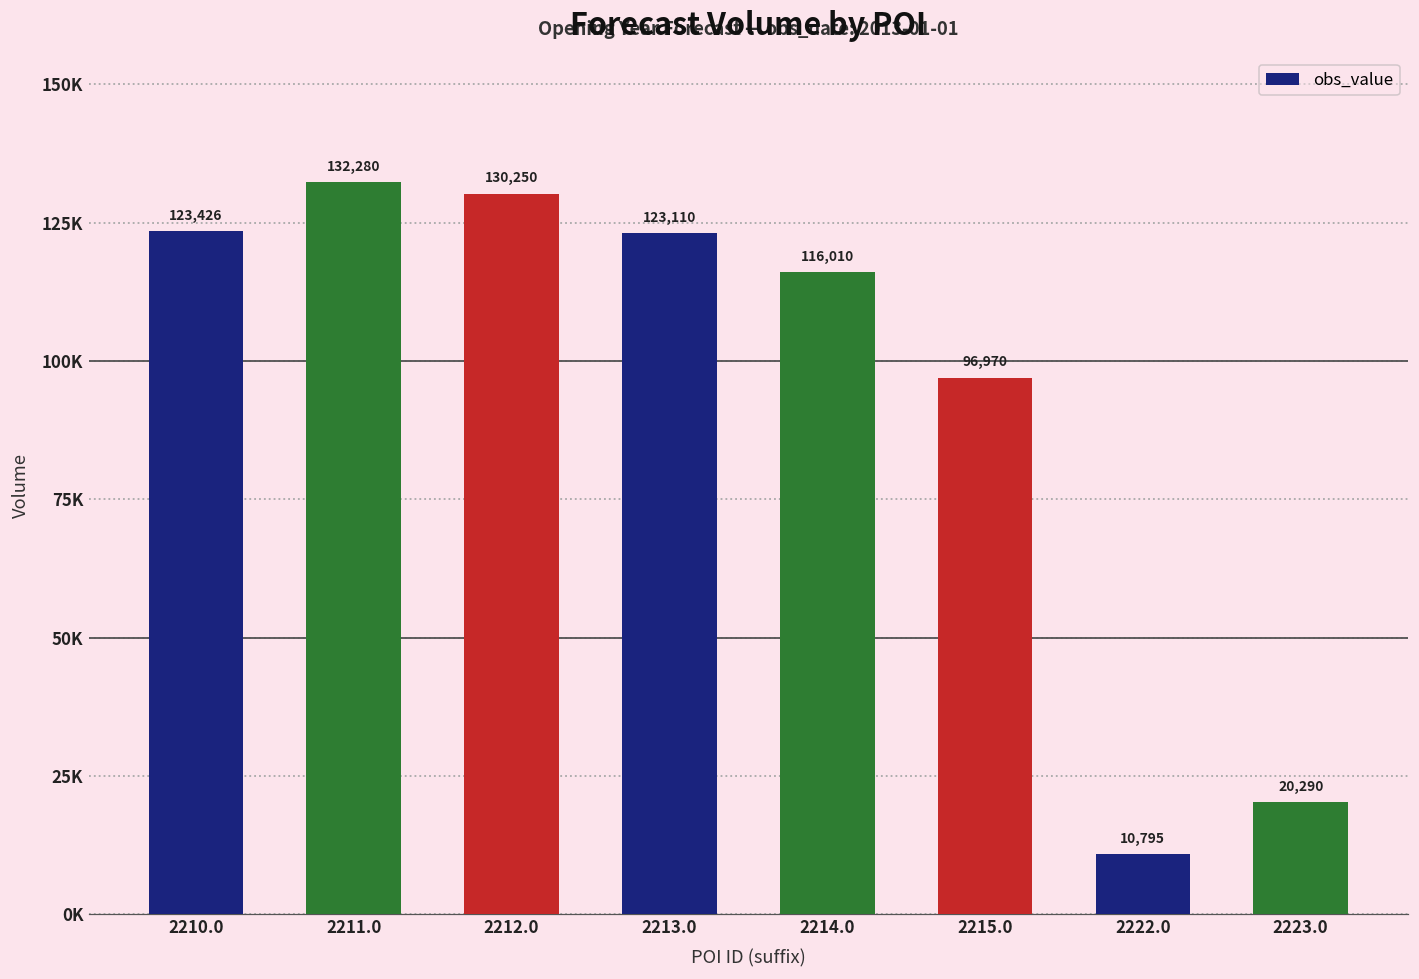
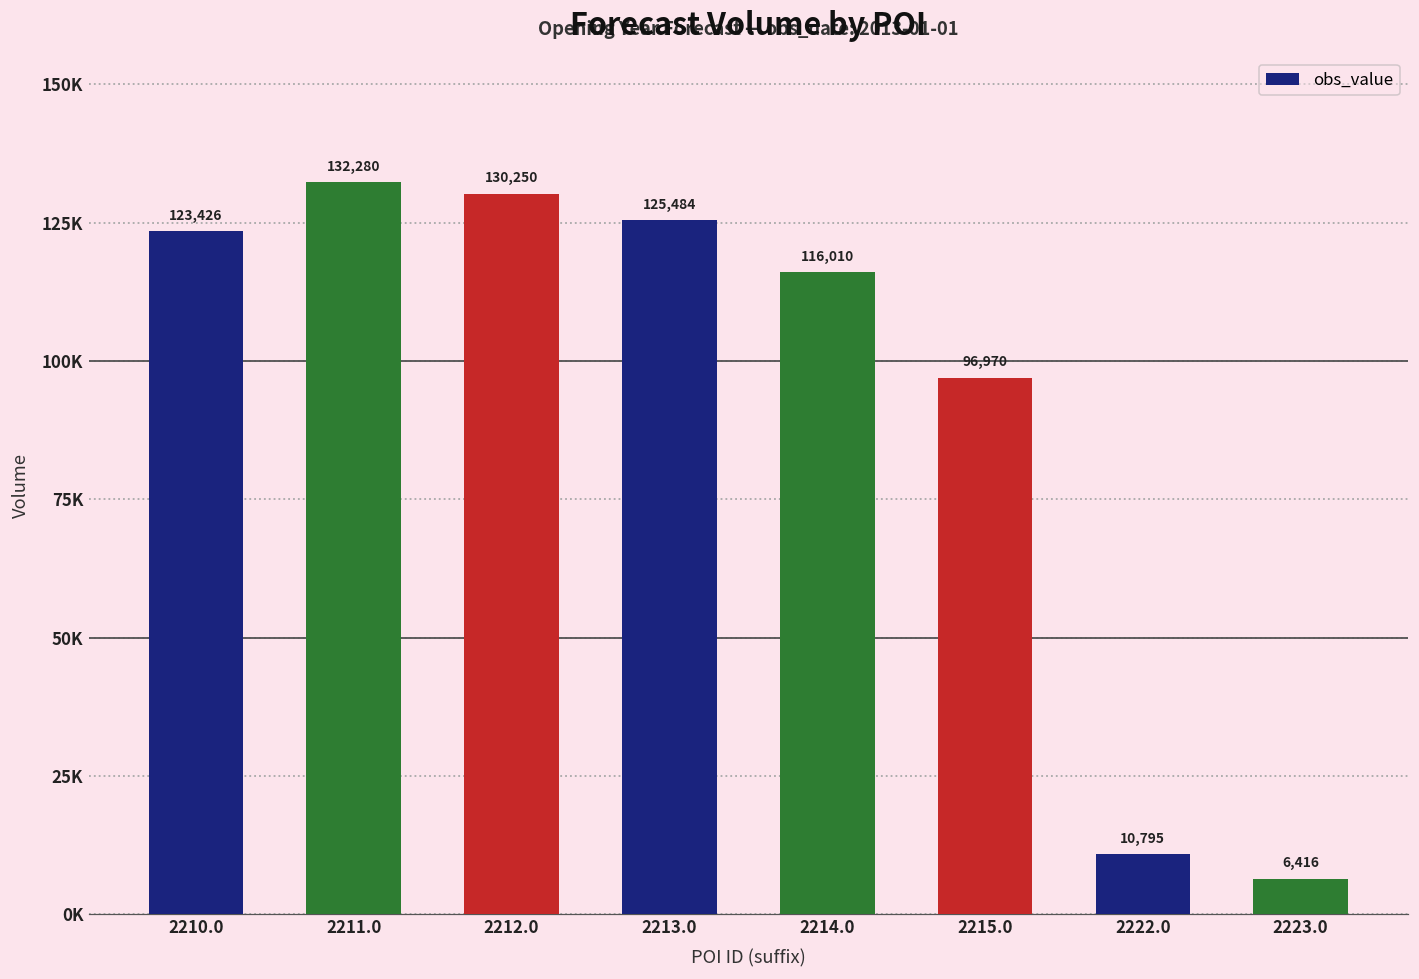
2213.0: 123,110 -> 125,484
2223.0: 20,290 -> 6,416
